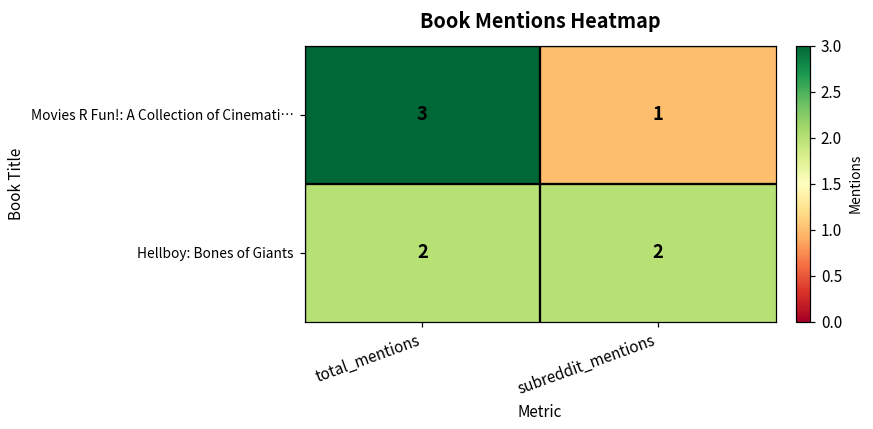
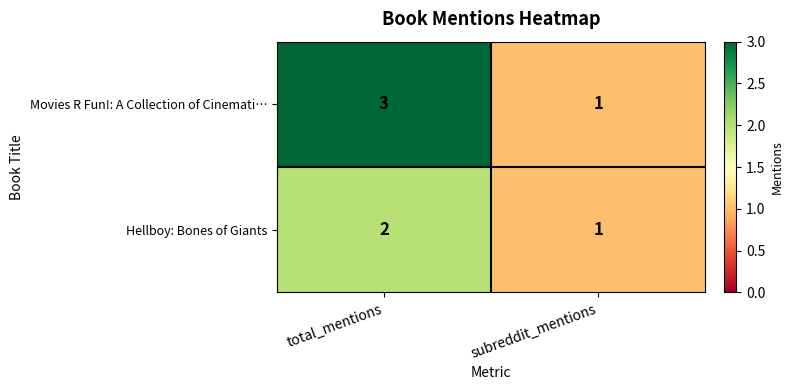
Hellboy: Bones of Giants, subreddit_mentions: 2 -> 1
